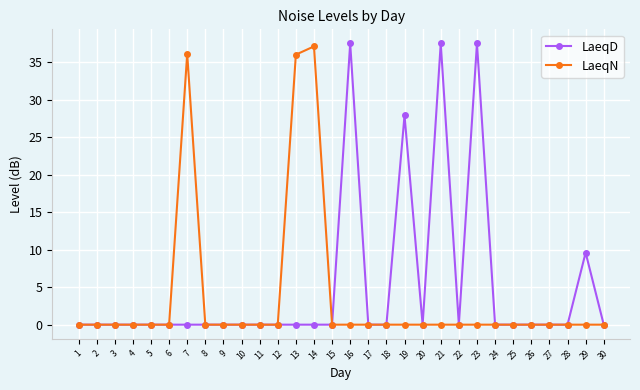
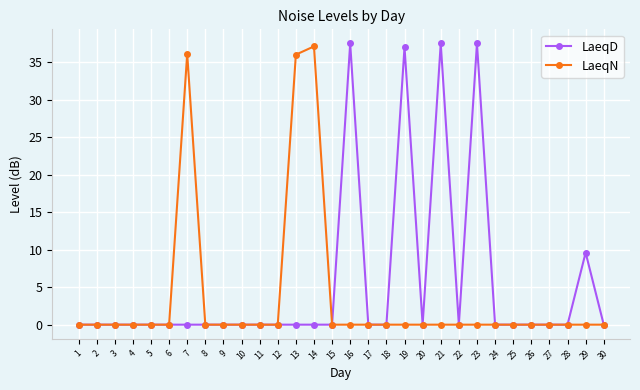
LaeqD, 19: 28 -> 37
